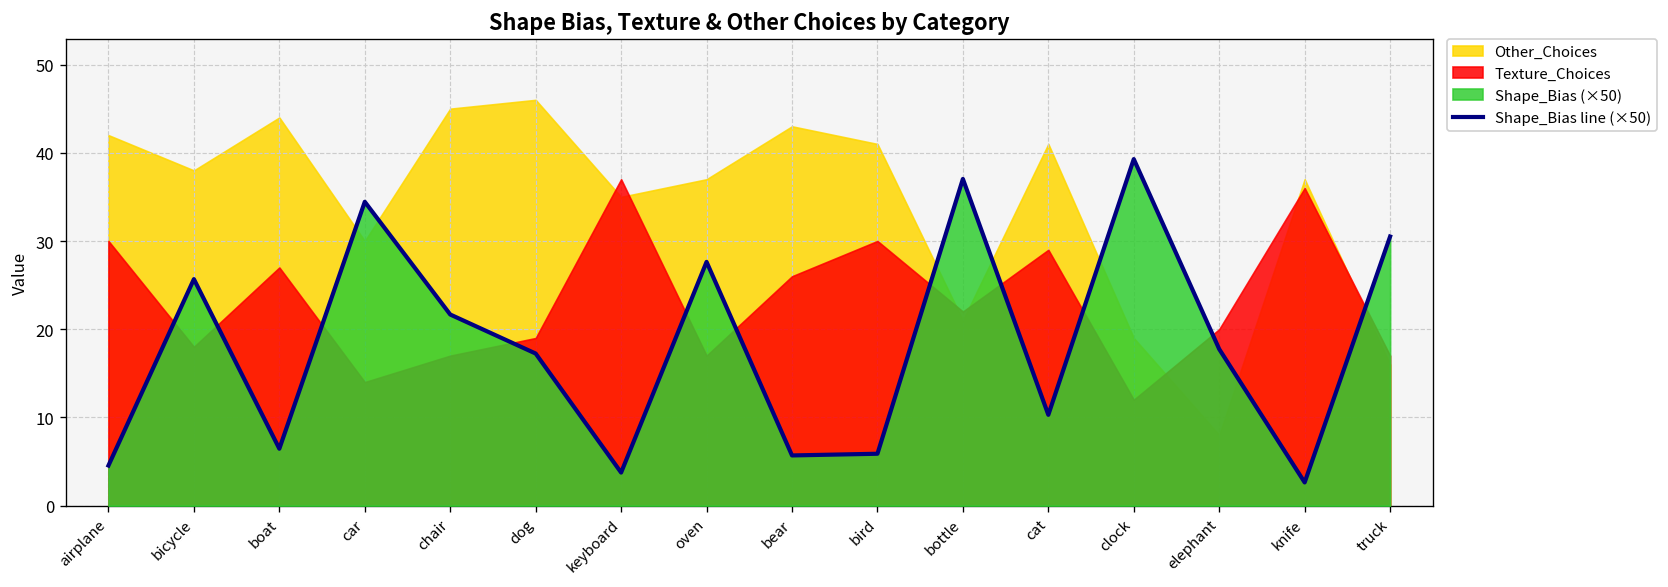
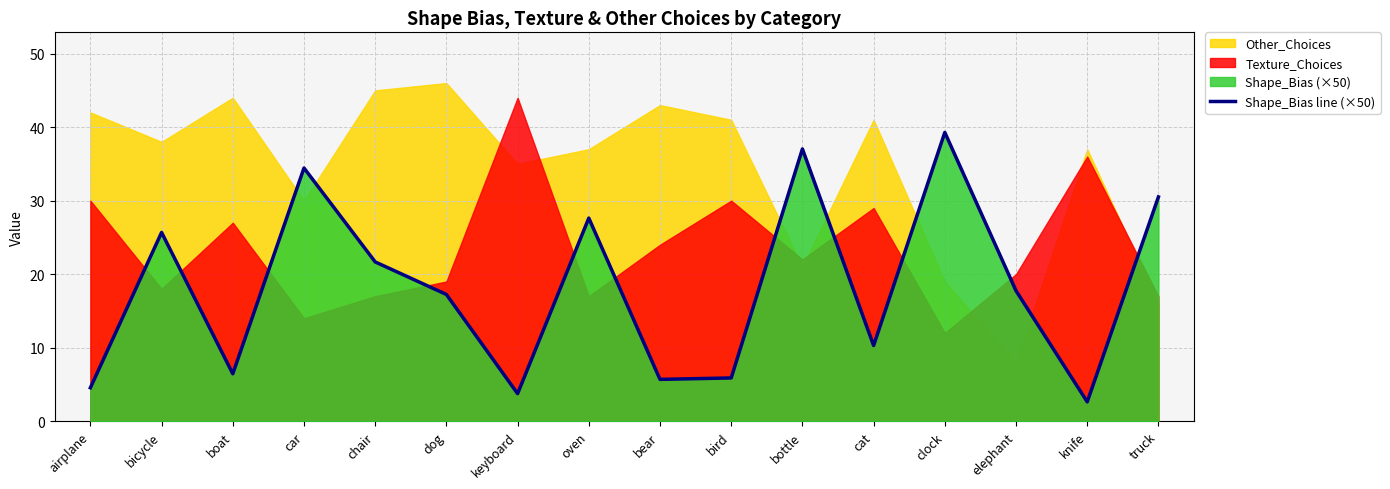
Texture_Choices, keyboard: 37 -> 44
Texture_Choices, bear: 26 -> 24
